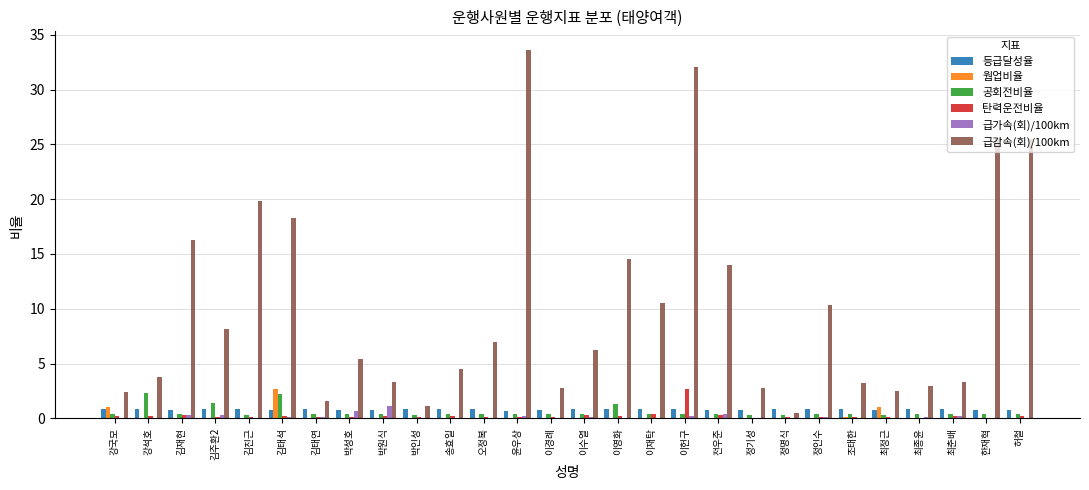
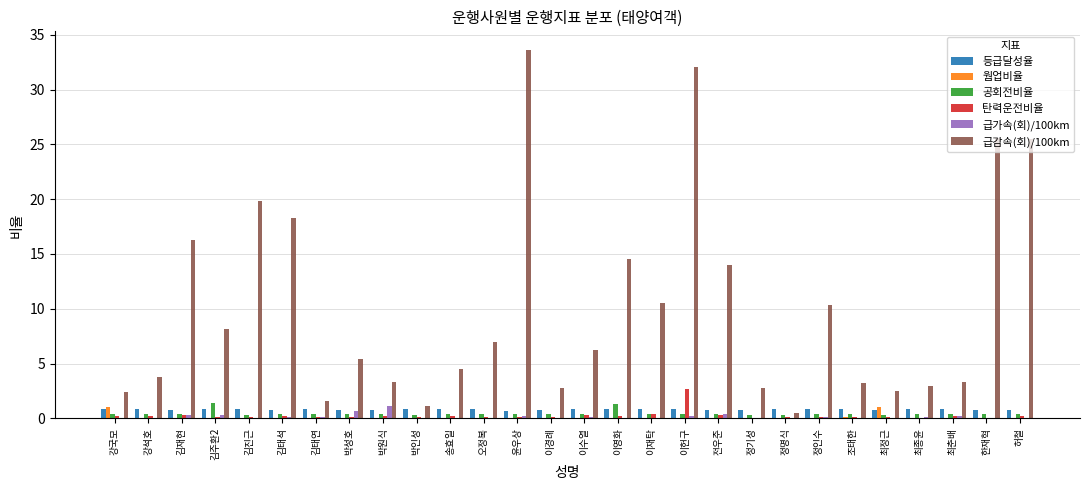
공회전비율, 강석호: 2.3 -> 0.4
웜업비율, 김태석: 2.6 -> 0.1
공회전비율, 김태석: 2.2 -> 0.4
